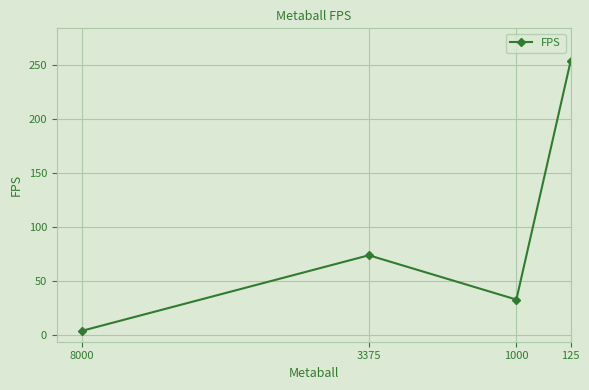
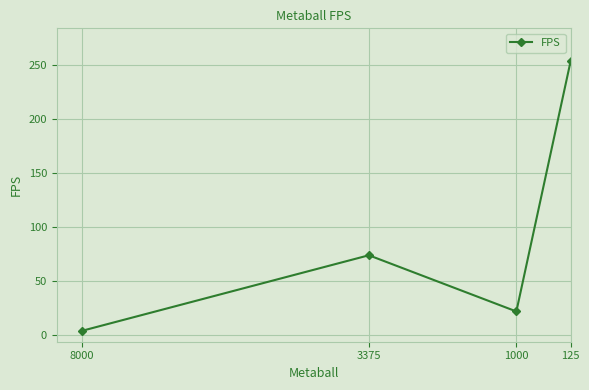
1000: 33 -> 22
